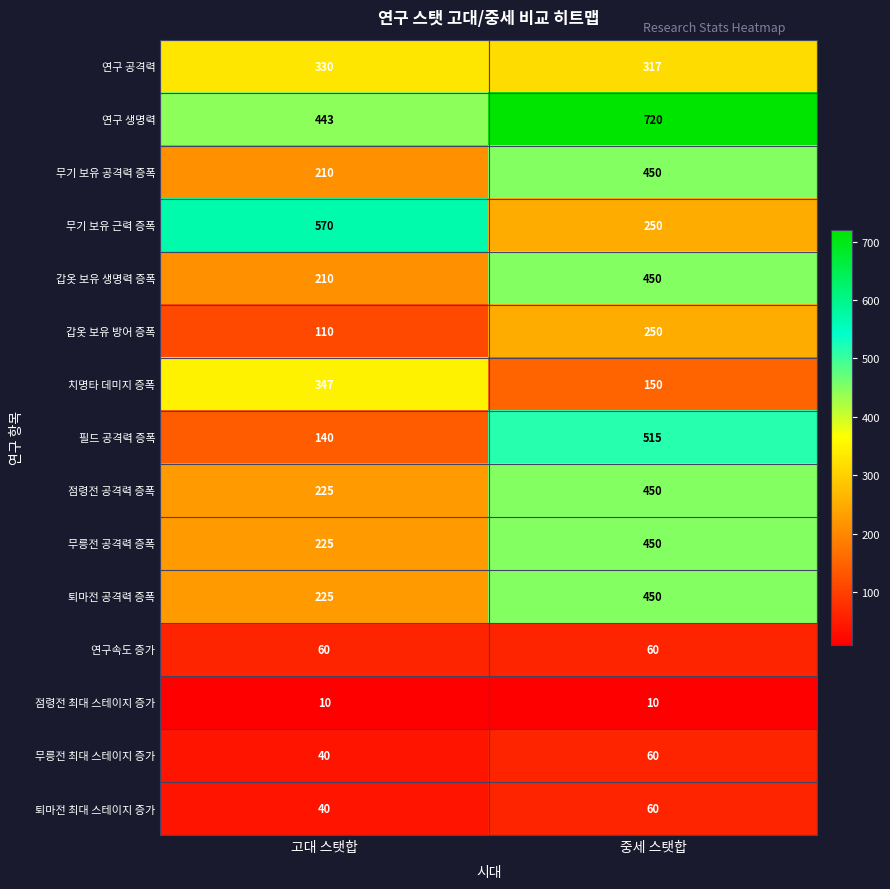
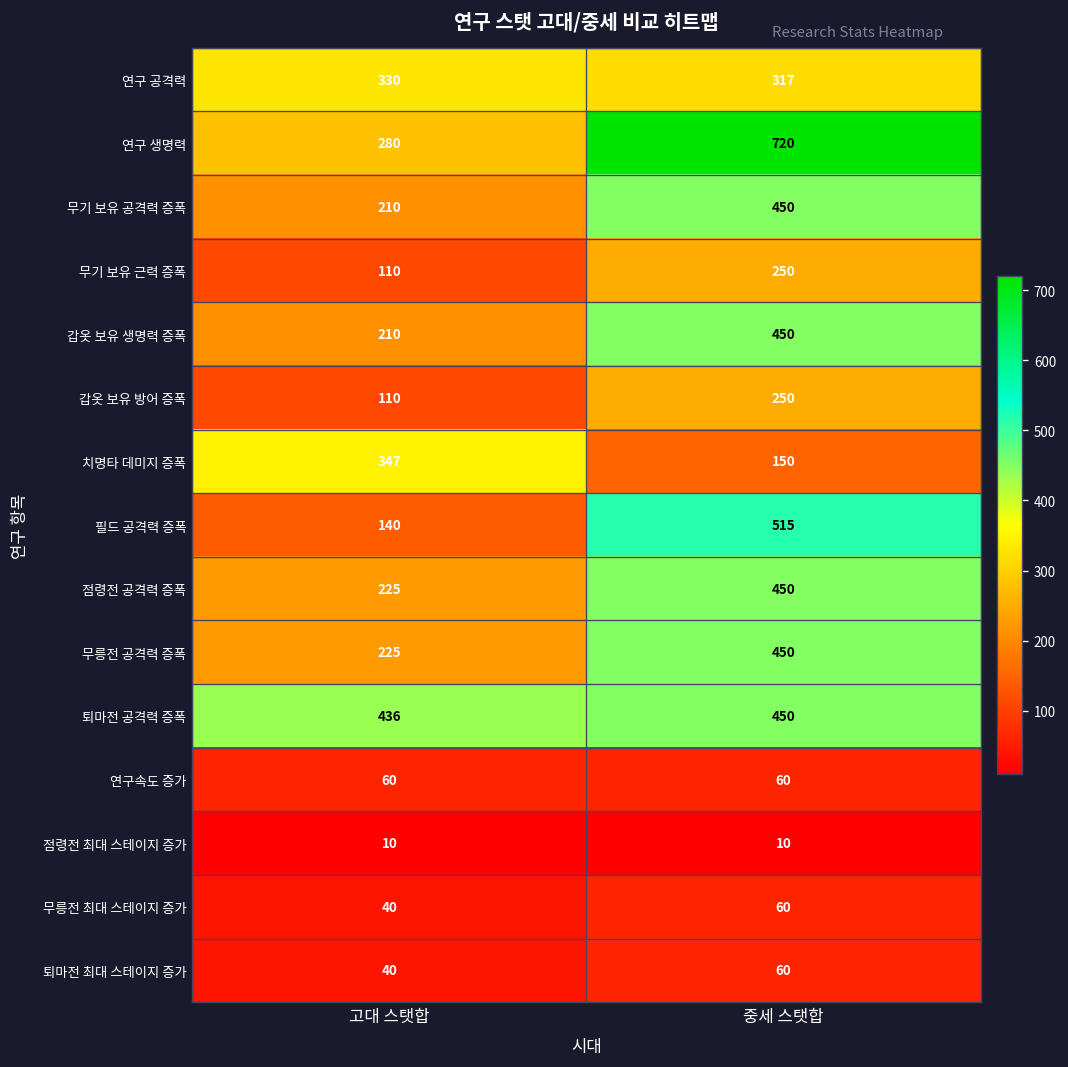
연구 생명력, 고대 스탯합: 443 -> 280
무기 보유 근력 증폭, 고대 스탯합: 570 -> 110
퇴마전 공격력 증폭, 고대 스탯합: 225 -> 436
